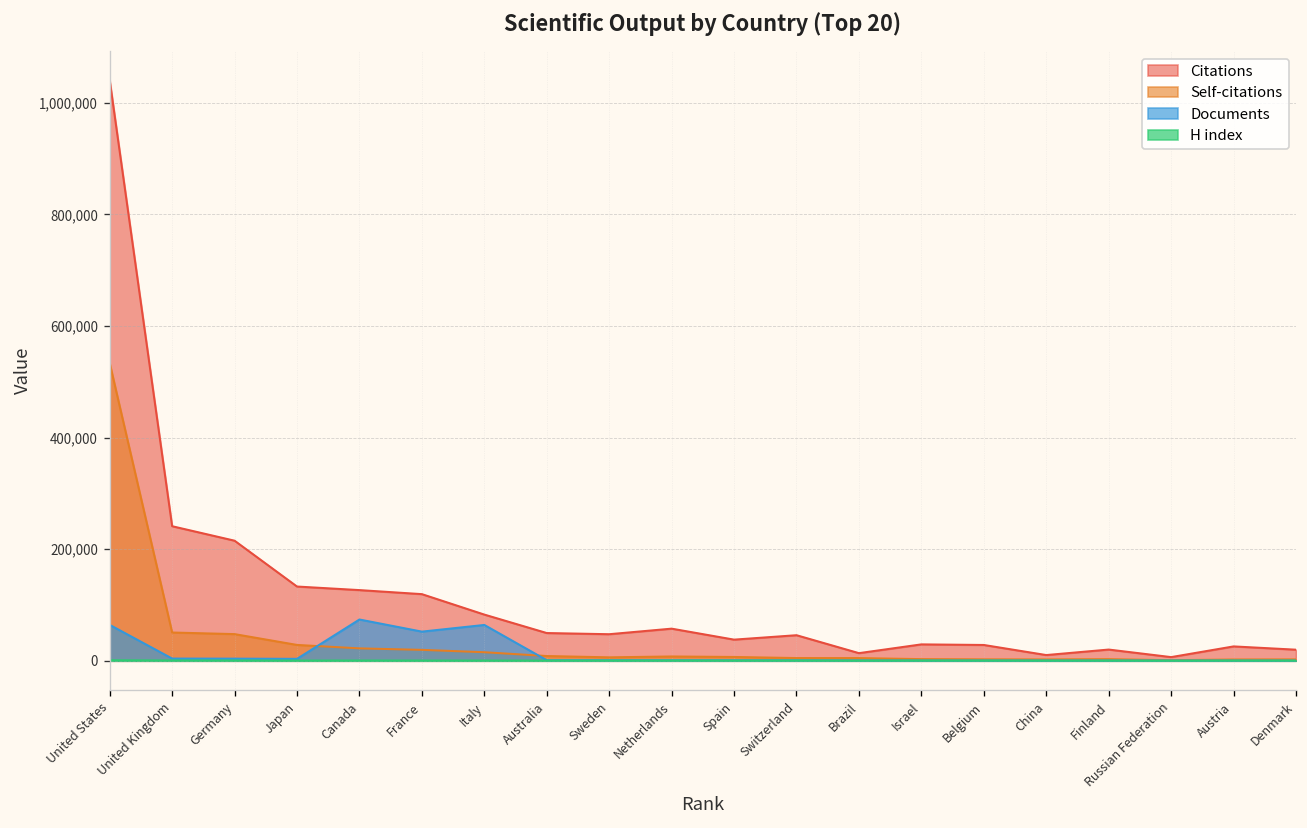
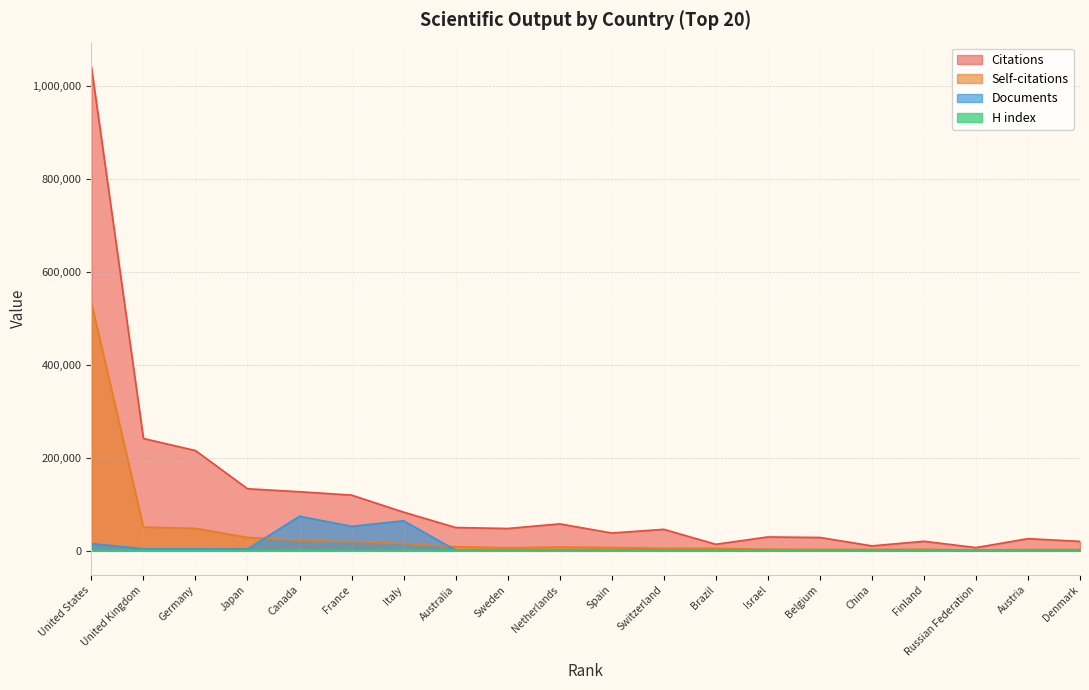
Documents, United States: 60,000 -> 20,000
